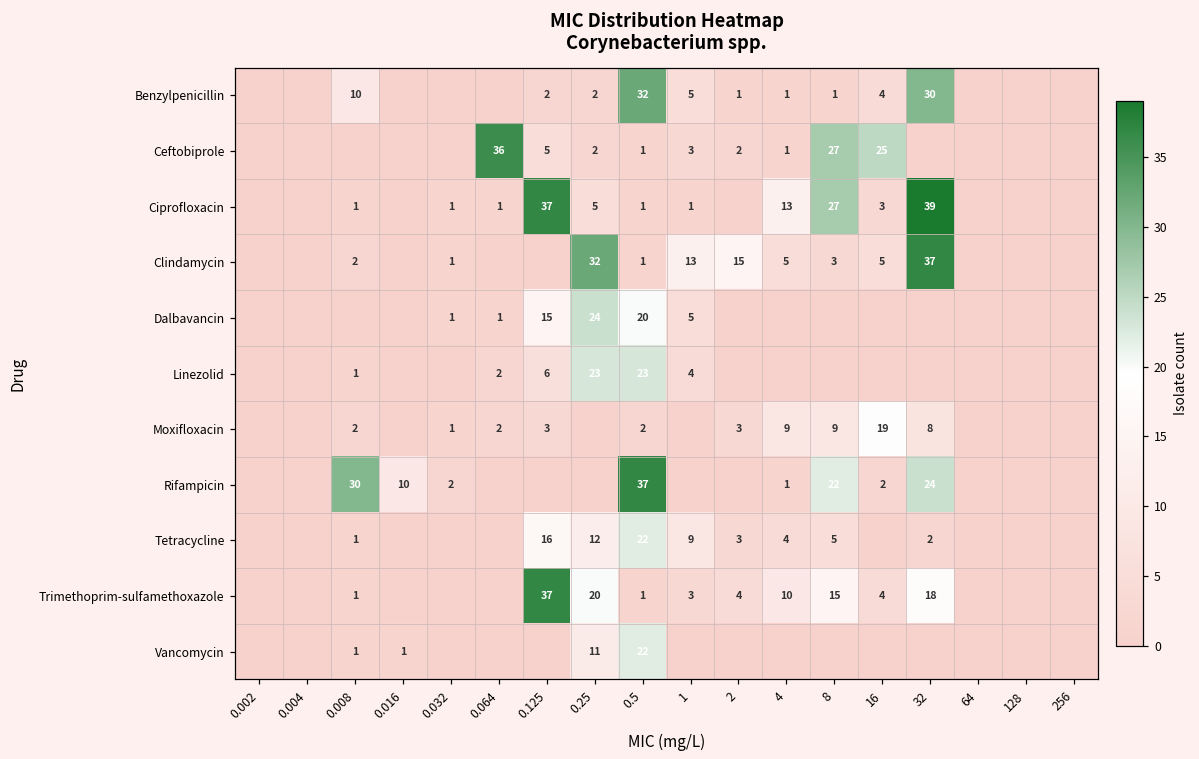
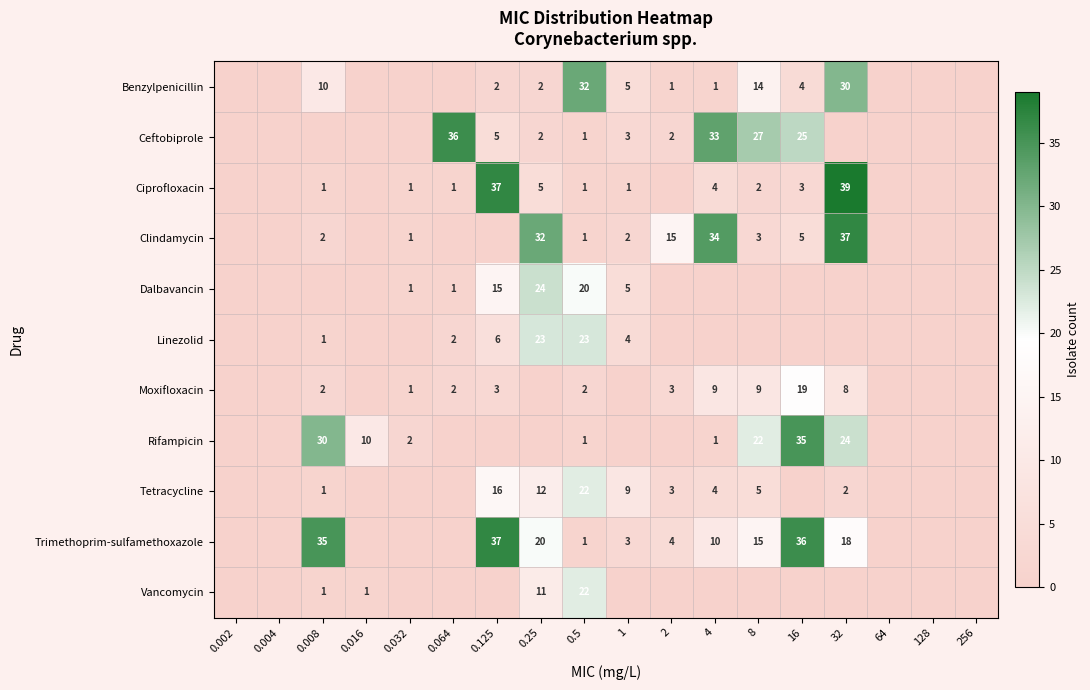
Benzylpenicillin, 8: 1 -> 14
Ceftobiprole, 4: 1 -> 33
Ciprofloxacin, 4: 13 -> 4
Ciprofloxacin, 8: 27 -> 2
Clindamycin, 1: 13 -> 2
Clindamycin, 4: 5 -> 34
Rifampicin, 0.5: 37 -> 1
Rifampicin, 16: 2 -> 35
Trimethoprim-sulfamethoxazole, 0.008: 1 -> 35
Trimethoprim-sulfamethoxazole, 16: 4 -> 36
